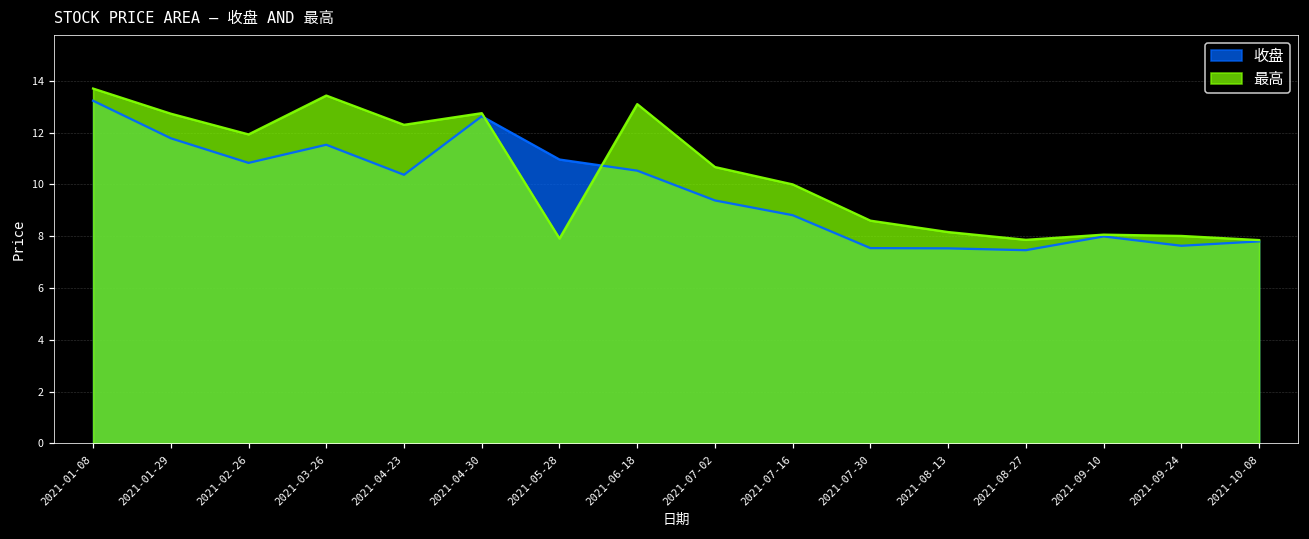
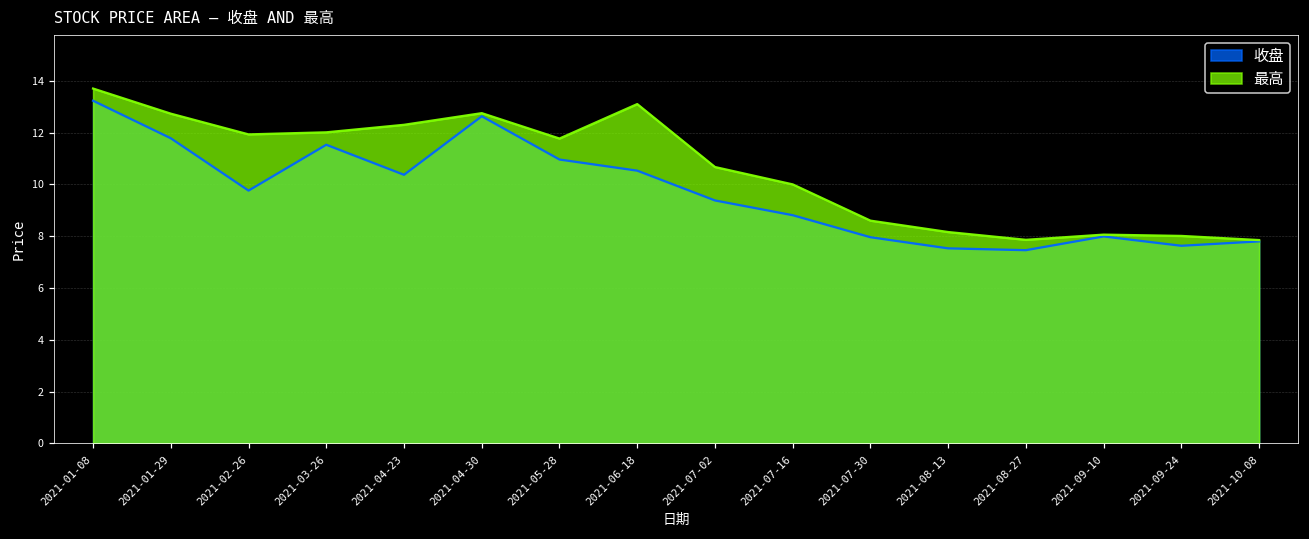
收盘, 2021-02-26: 10.8 -> 9.8
最高, 2021-03-26: 13.4 -> 12.0
最高, 2021-05-28: 7.9 -> 11.8
收盘, 2021-07-30: 7.5 -> 8.0
